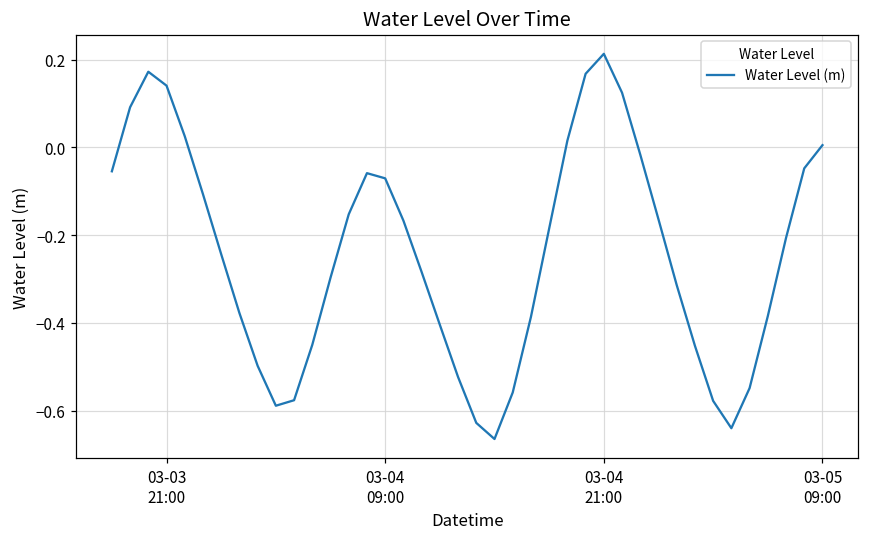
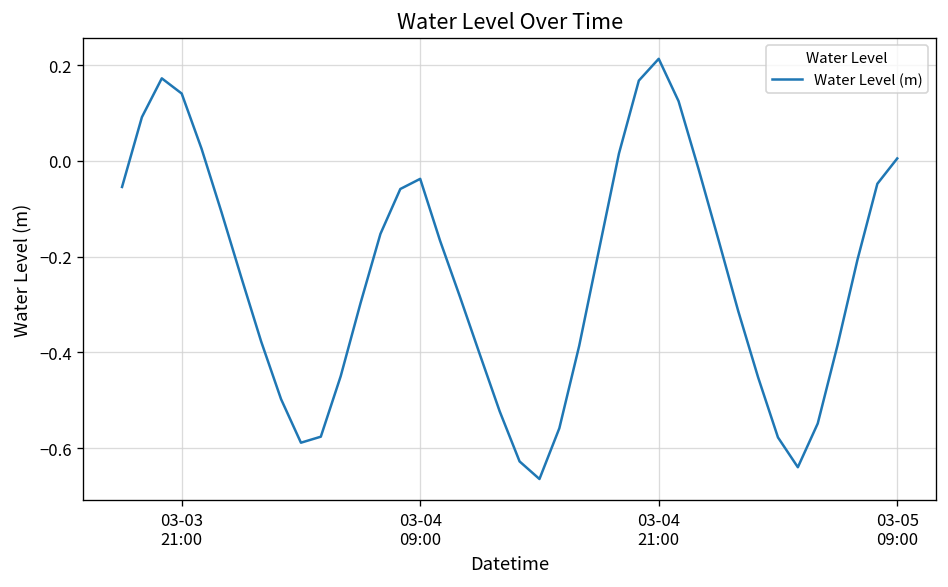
03-04 09:00: -0.07 -> -0.04
